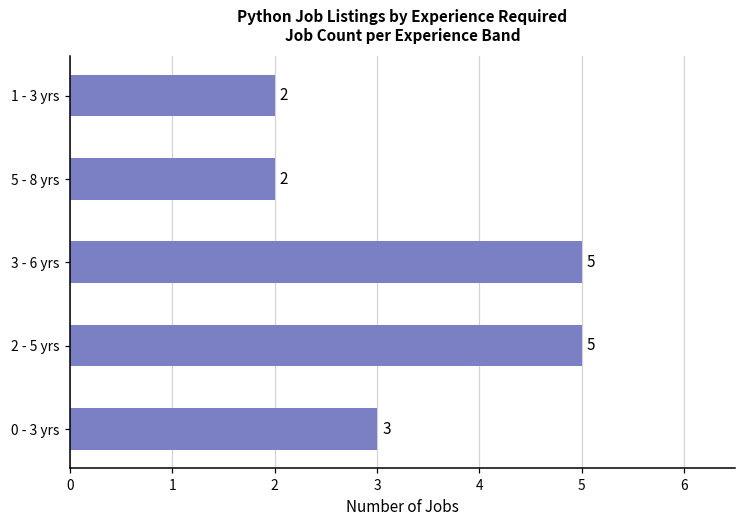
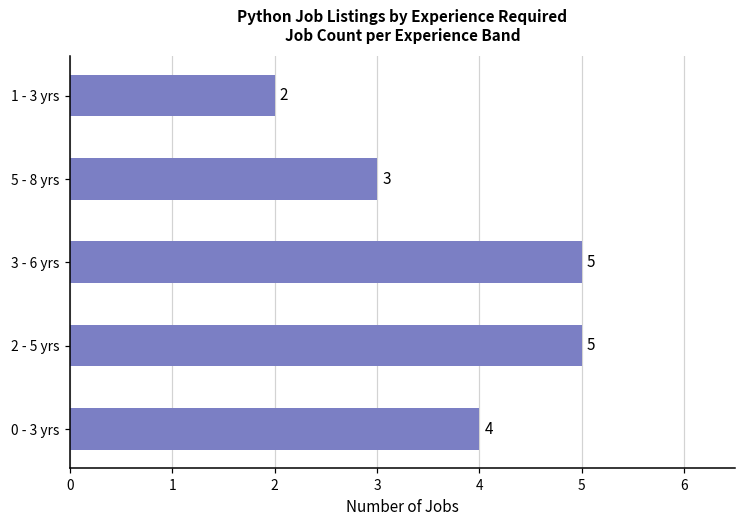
5 - 8 yrs: 2 -> 3
0 - 3 yrs: 3 -> 4
